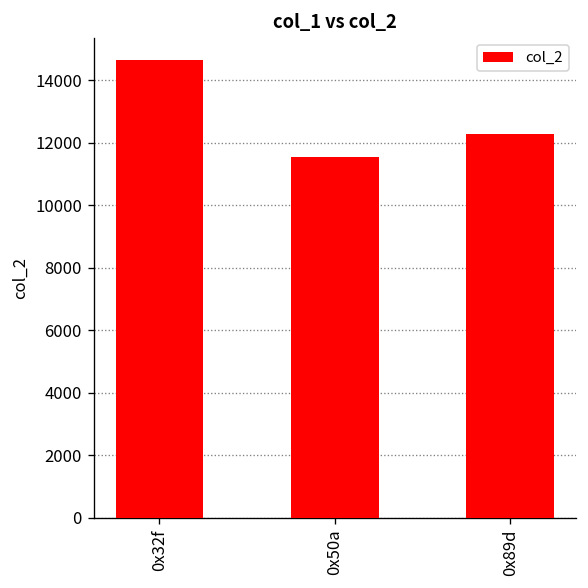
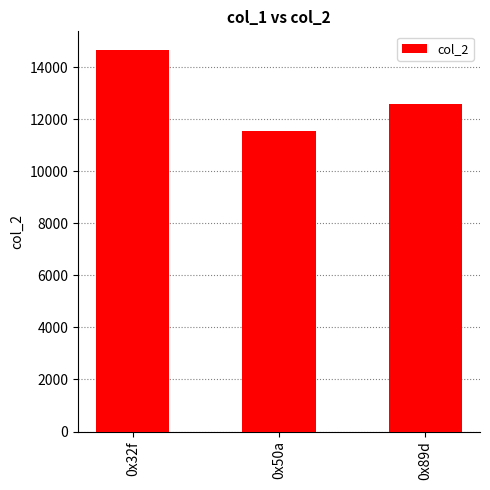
0x89d: 12300 -> 12600
